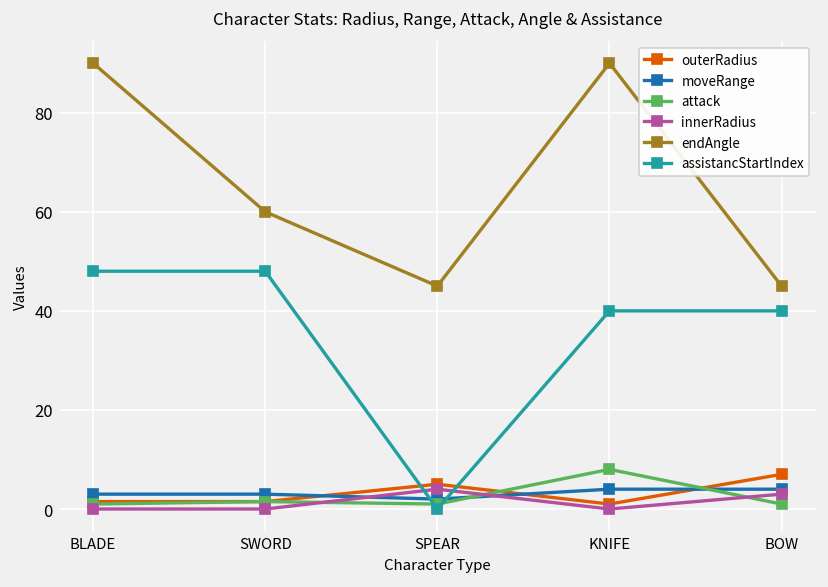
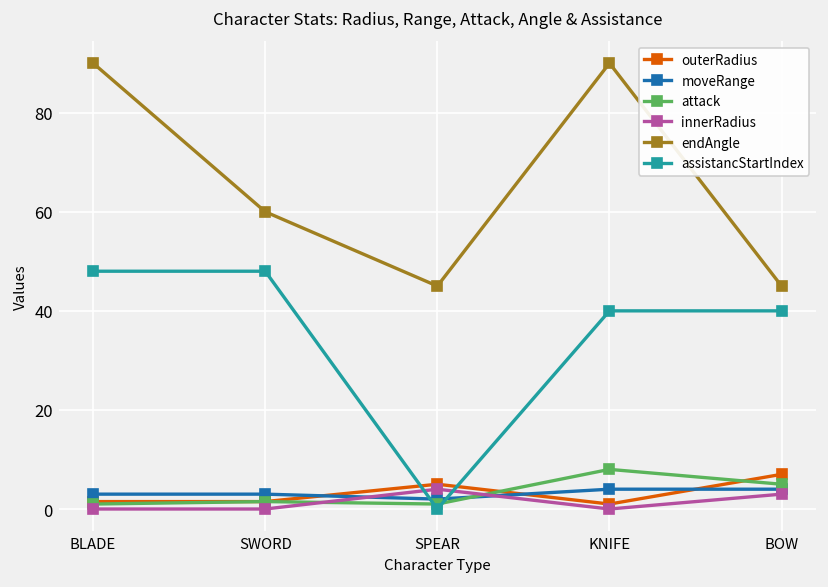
attack, BOW: 1 -> 5
